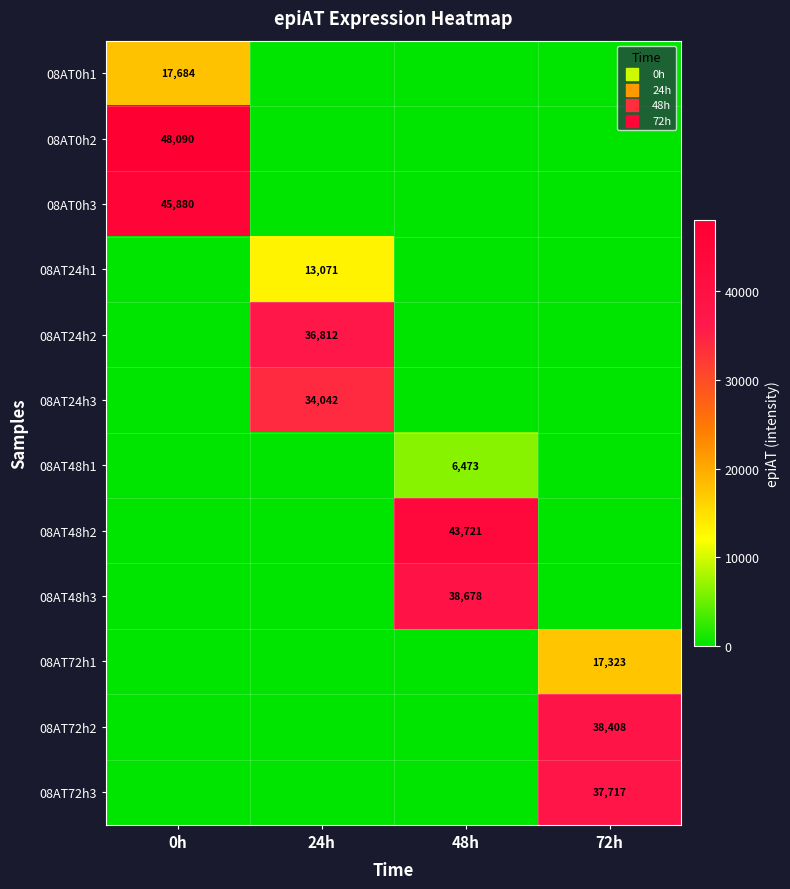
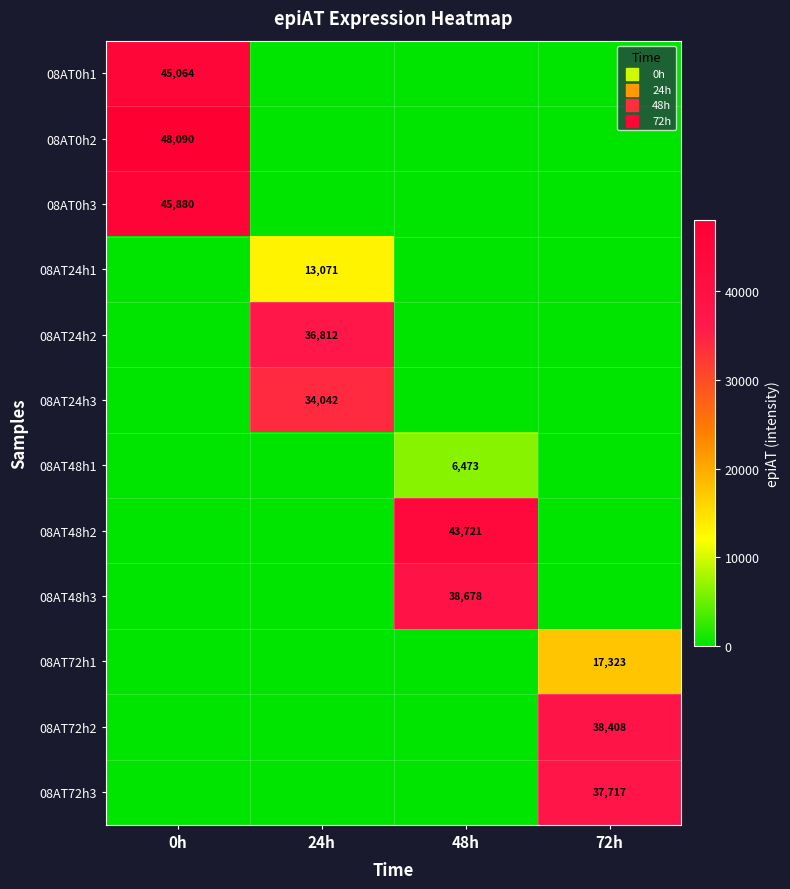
08AT0h1, 0h: 17,684 -> 45,064
